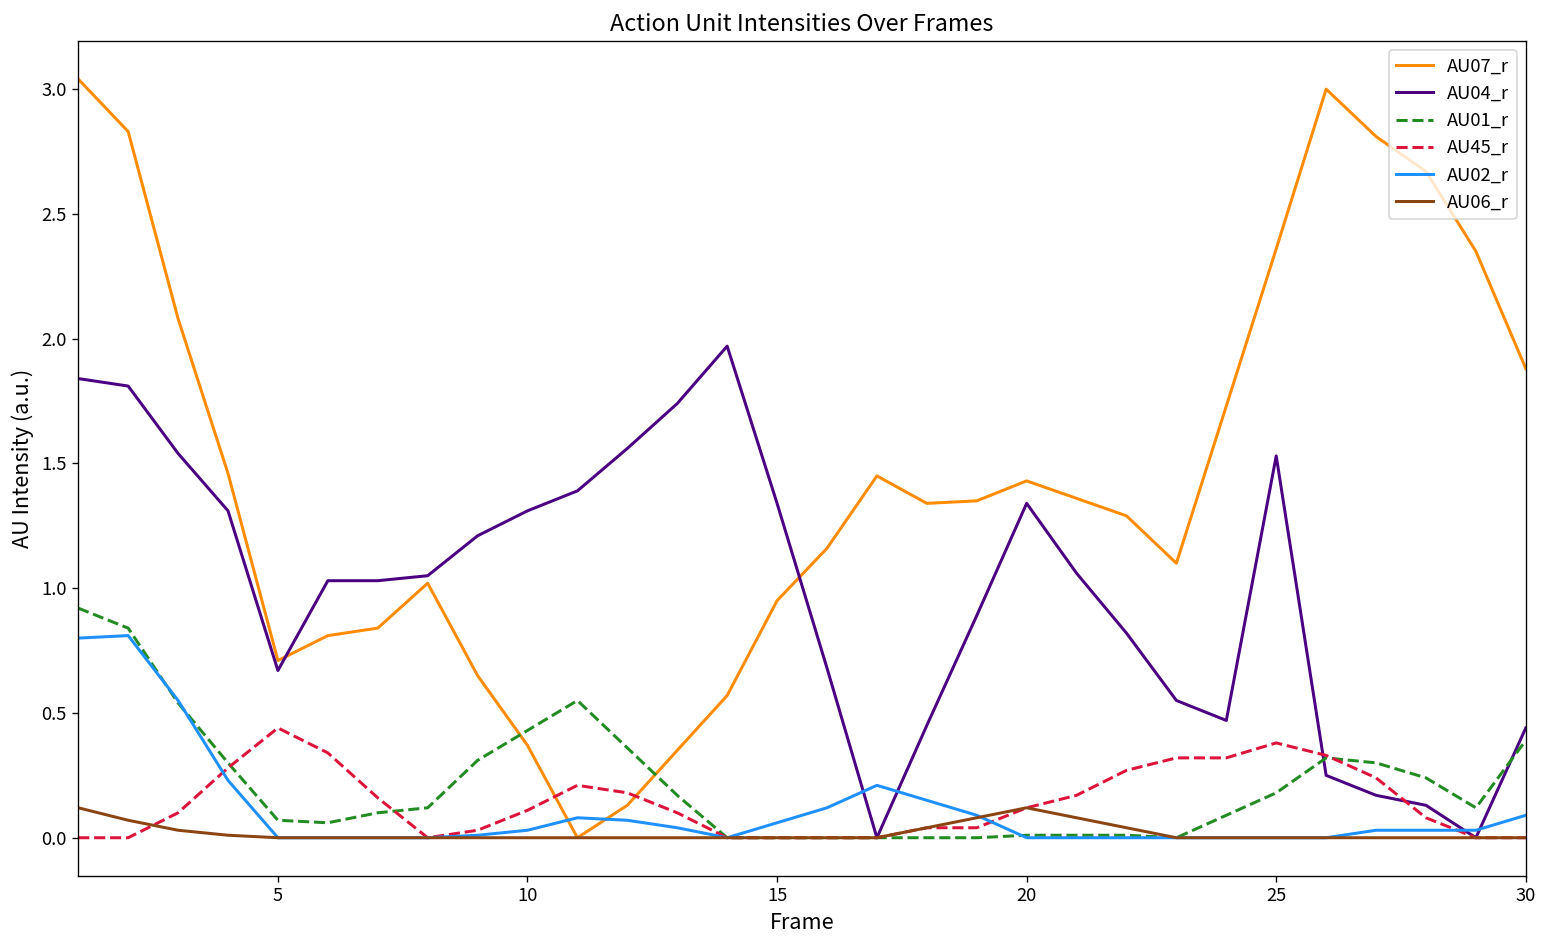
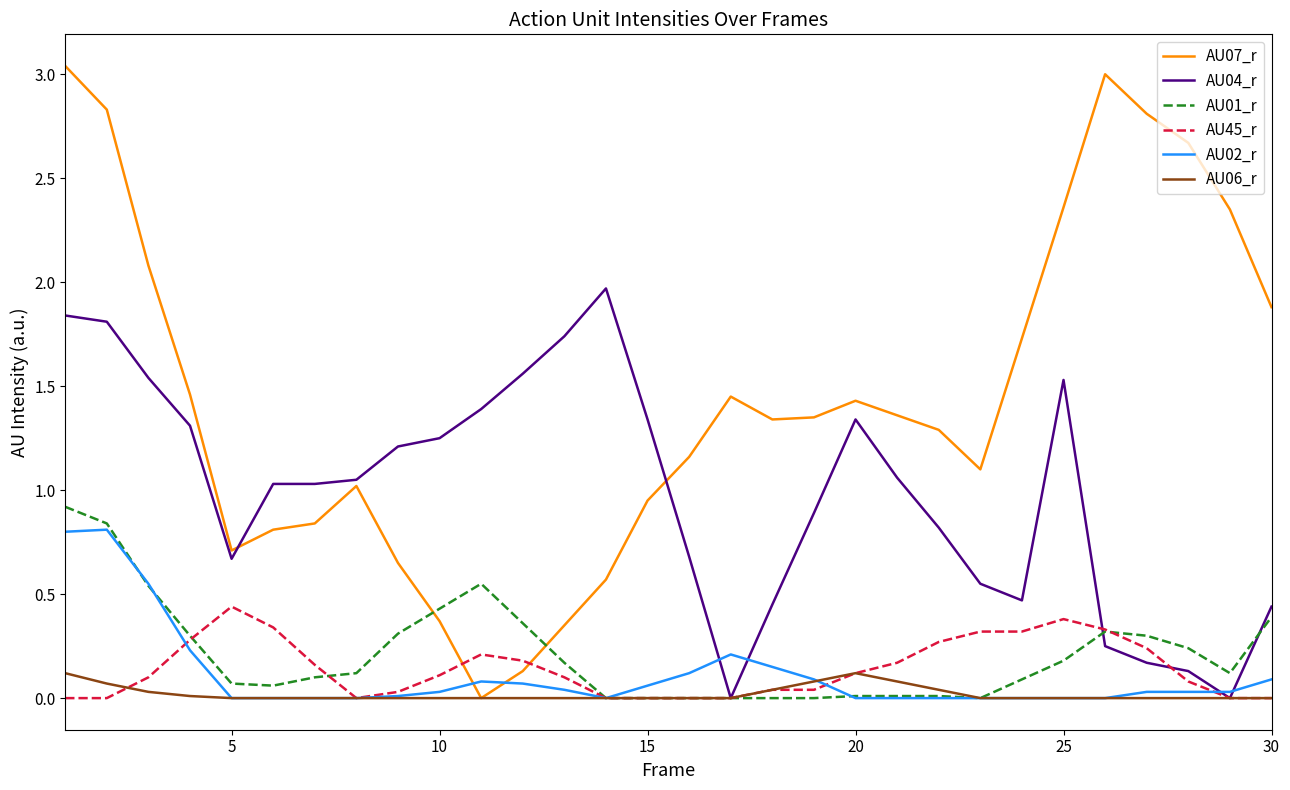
AU04_r, 10: 1.31 -> 1.25
